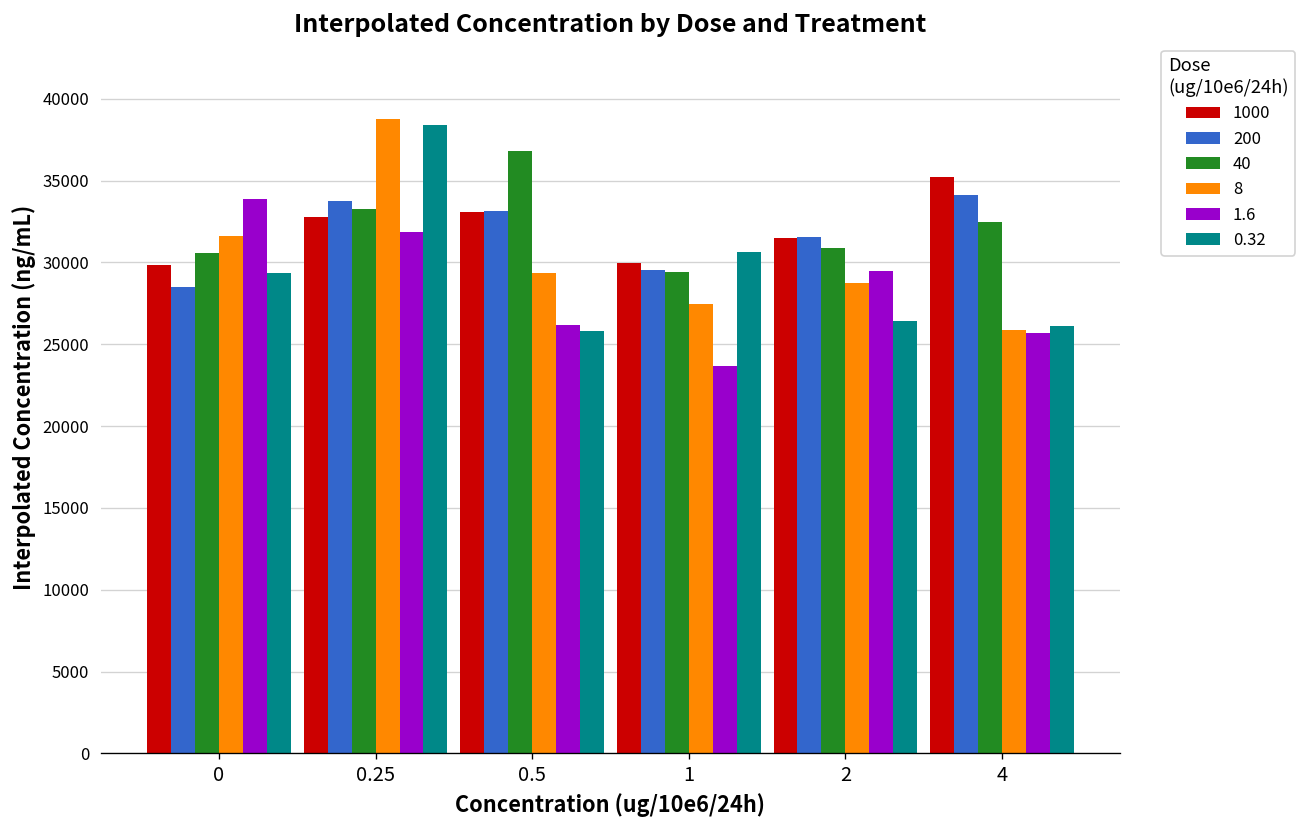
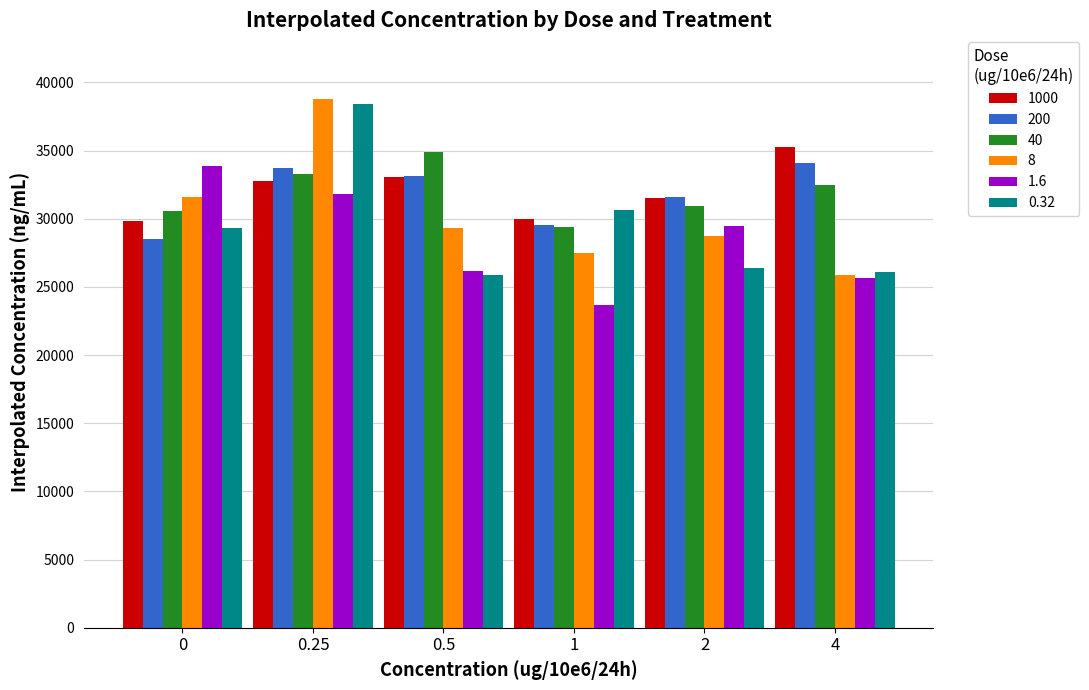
40, 0.5: 36800 -> 34900
